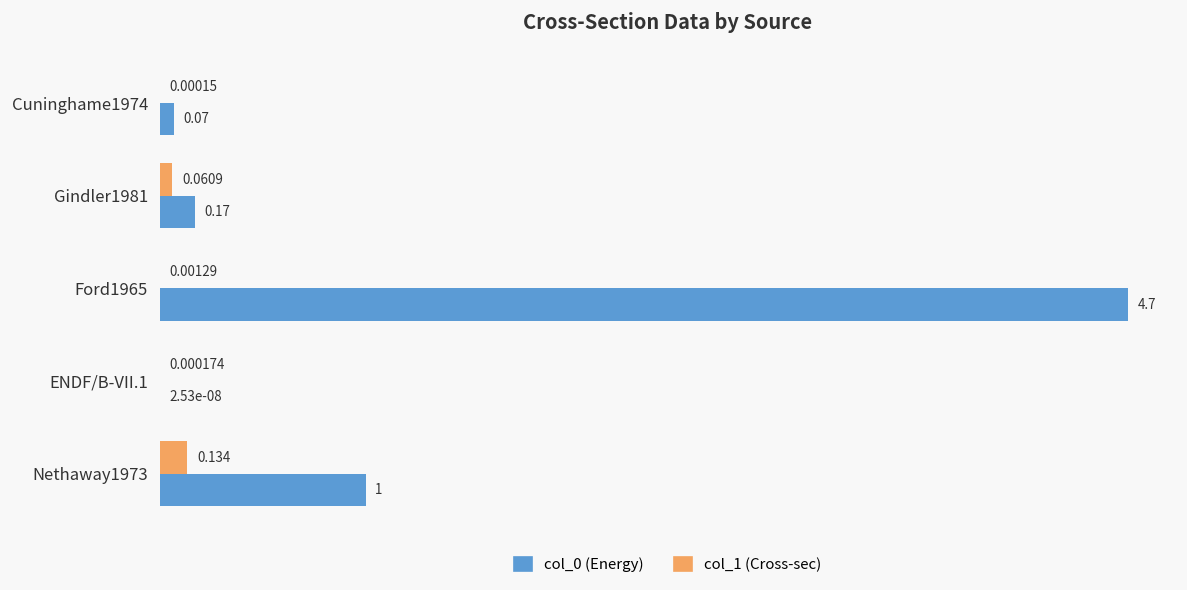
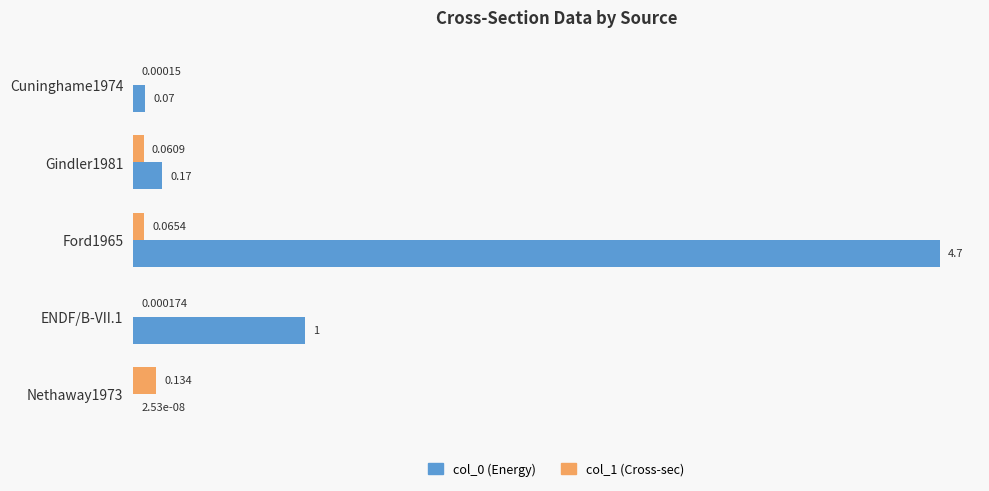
col_1 (Cross-sec), Ford1965: 0.00129 -> 0.0654
col_0 (Energy), ENDF/B-VII.1: 2.53e-08 -> 1
col_0 (Energy), Nethaway1973: 1 -> 2.53e-08
